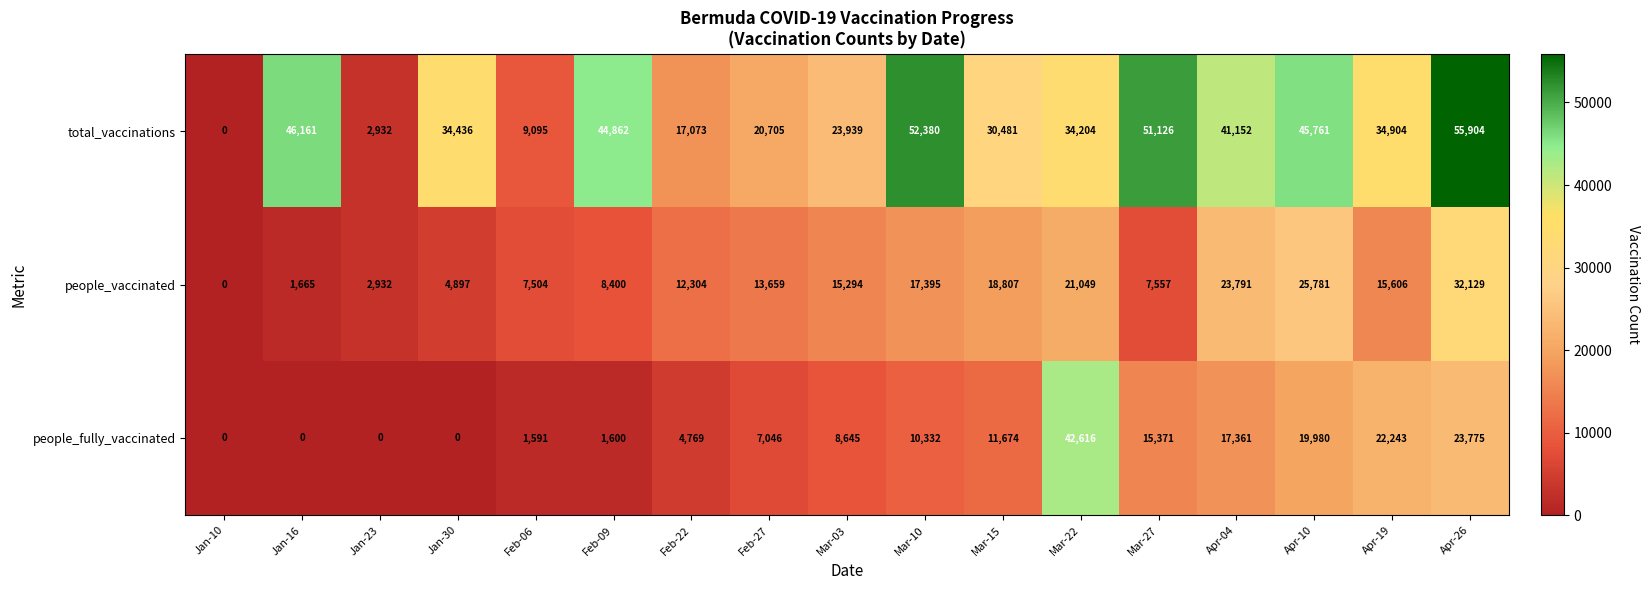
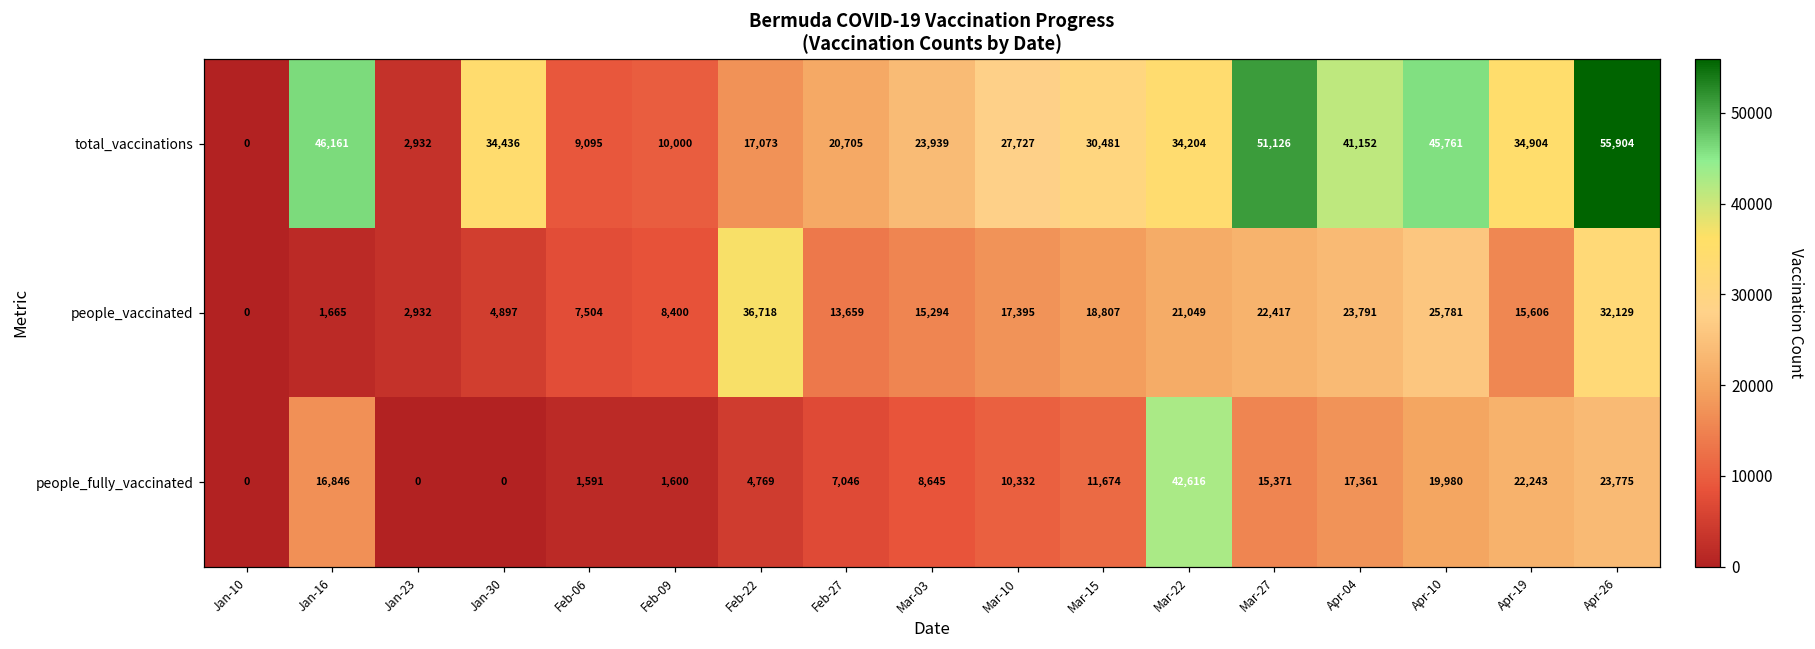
total_vaccinations, Feb-09: 44,862 -> 10,000
total_vaccinations, Mar-10: 52,380 -> 27,727
people_vaccinated, Feb-22: 12,304 -> 36,718
people_vaccinated, Mar-27: 7,557 -> 22,417
people_fully_vaccinated, Jan-16: 0 -> 16,846
